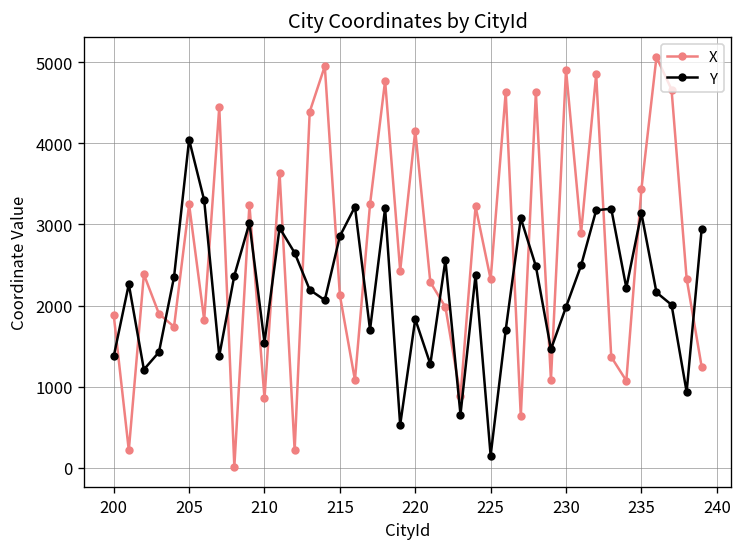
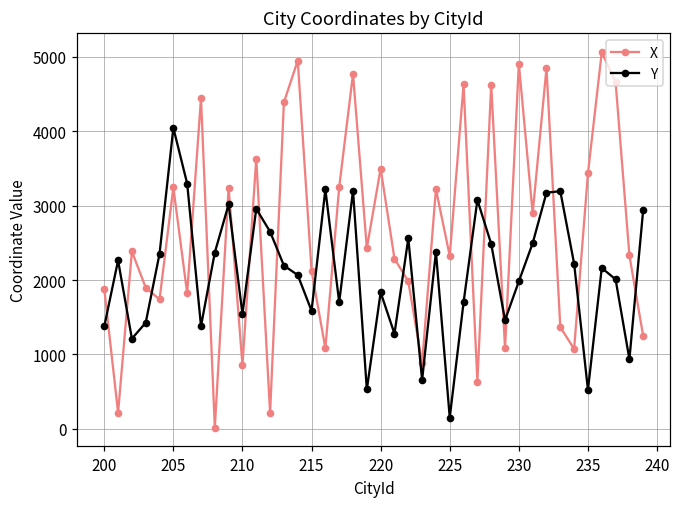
Y, 215: 2900 -> 1600
X, 220: 4200 -> 3500
Y, 235: 3100 -> 500
